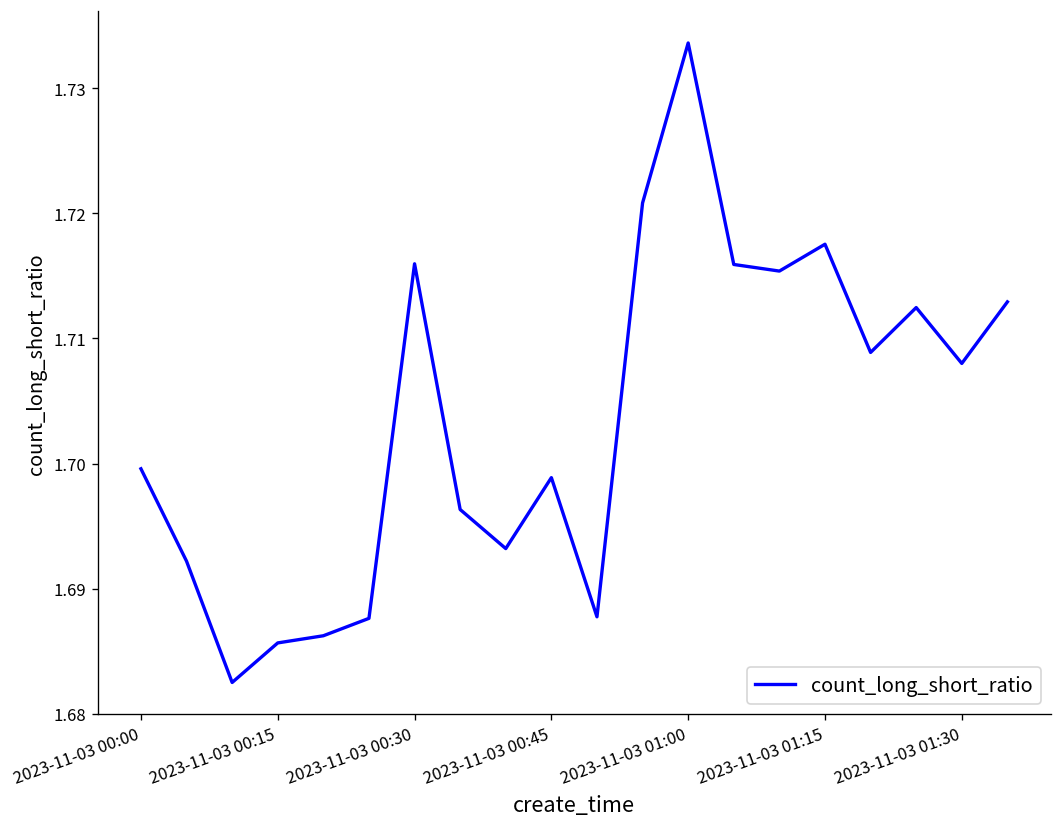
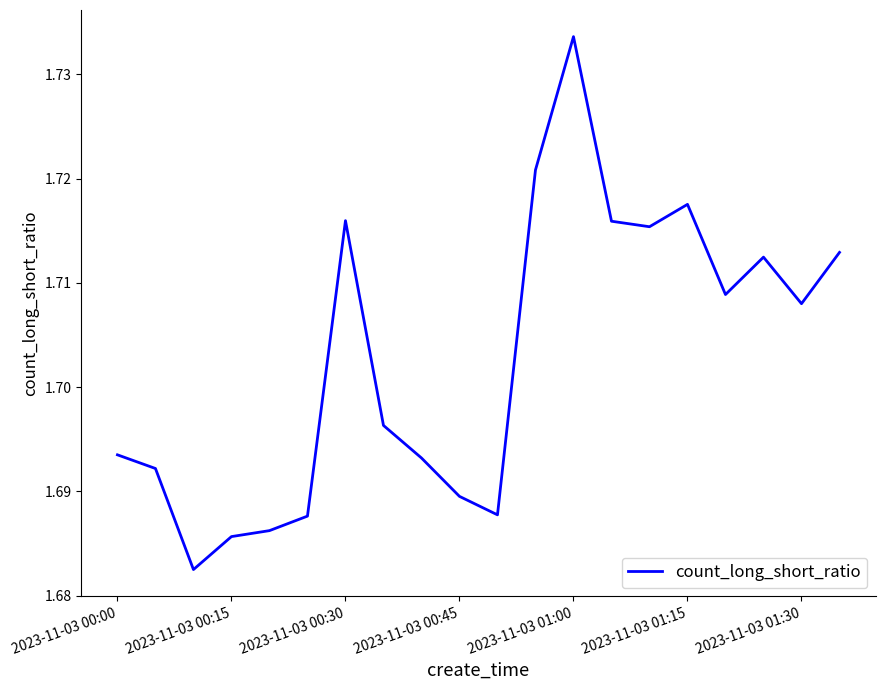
2023-11-03 00:00: 1.6996 -> 1.6935
2023-11-03 00:45: 1.6989 -> 1.6895
